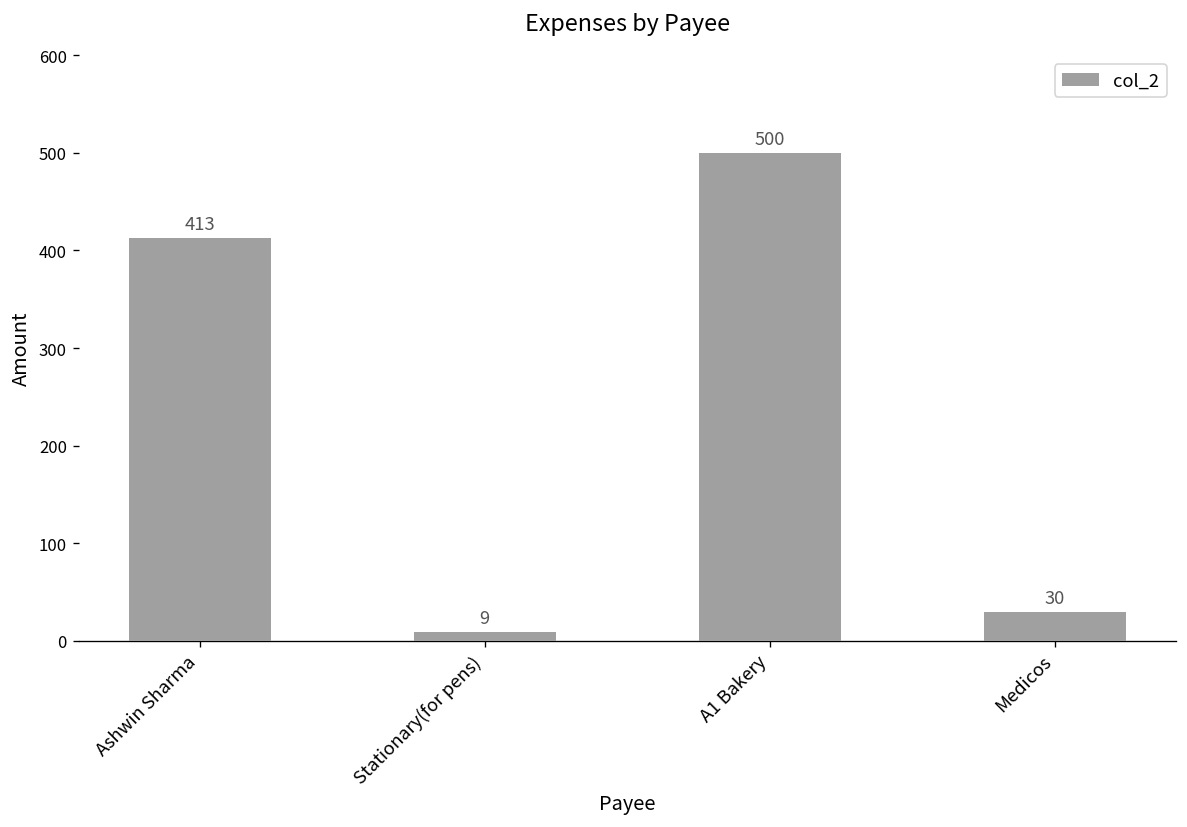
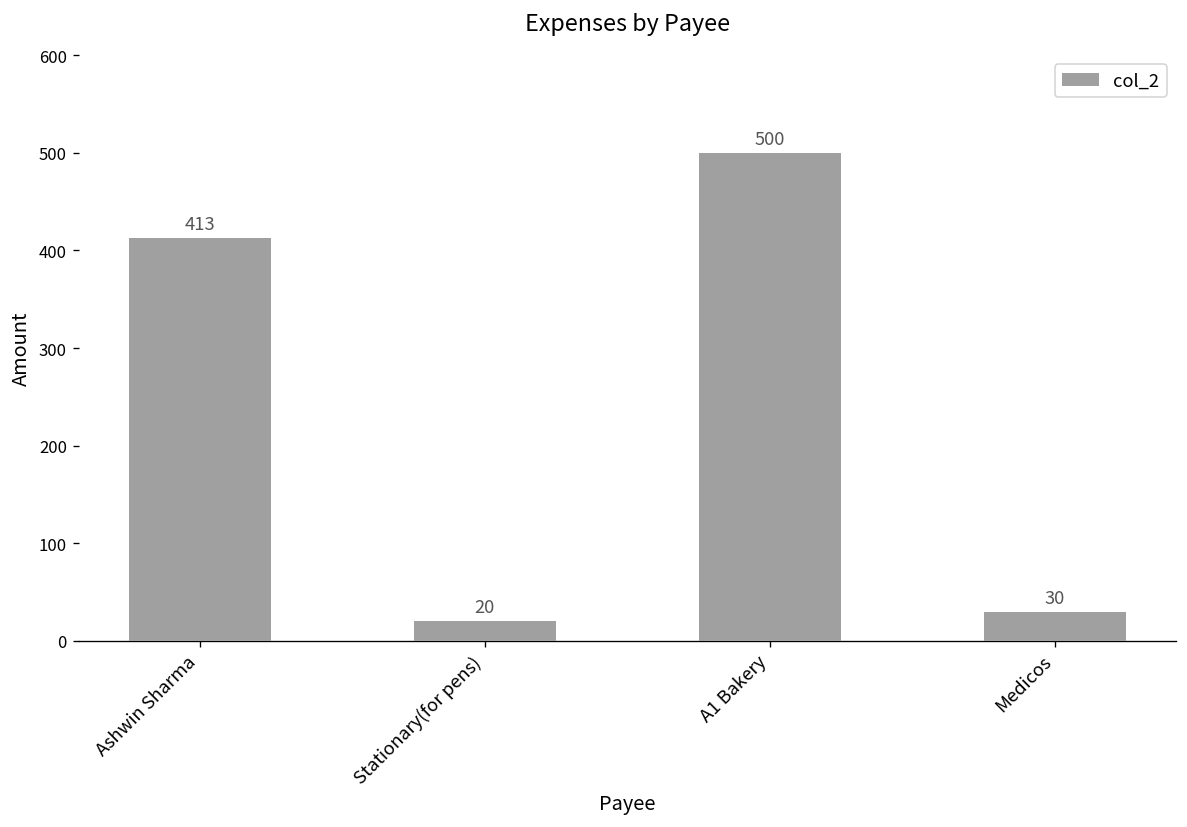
Stationary(for pens): 9 -> 20
